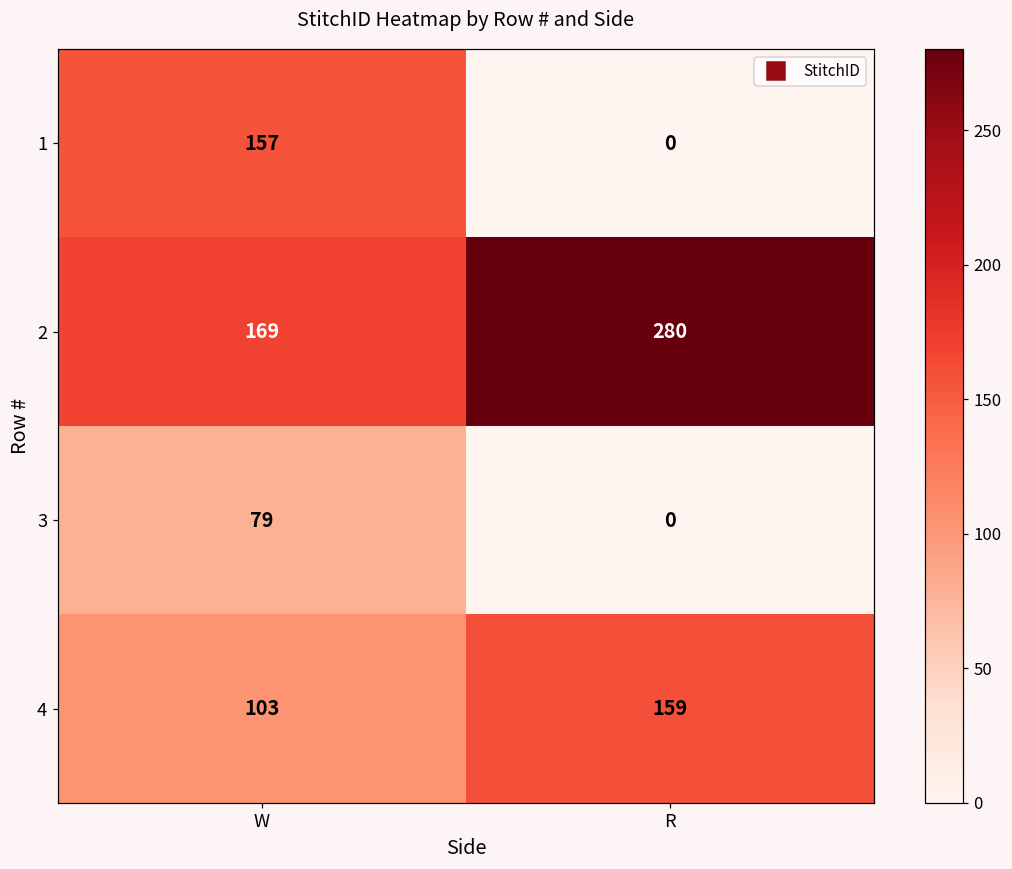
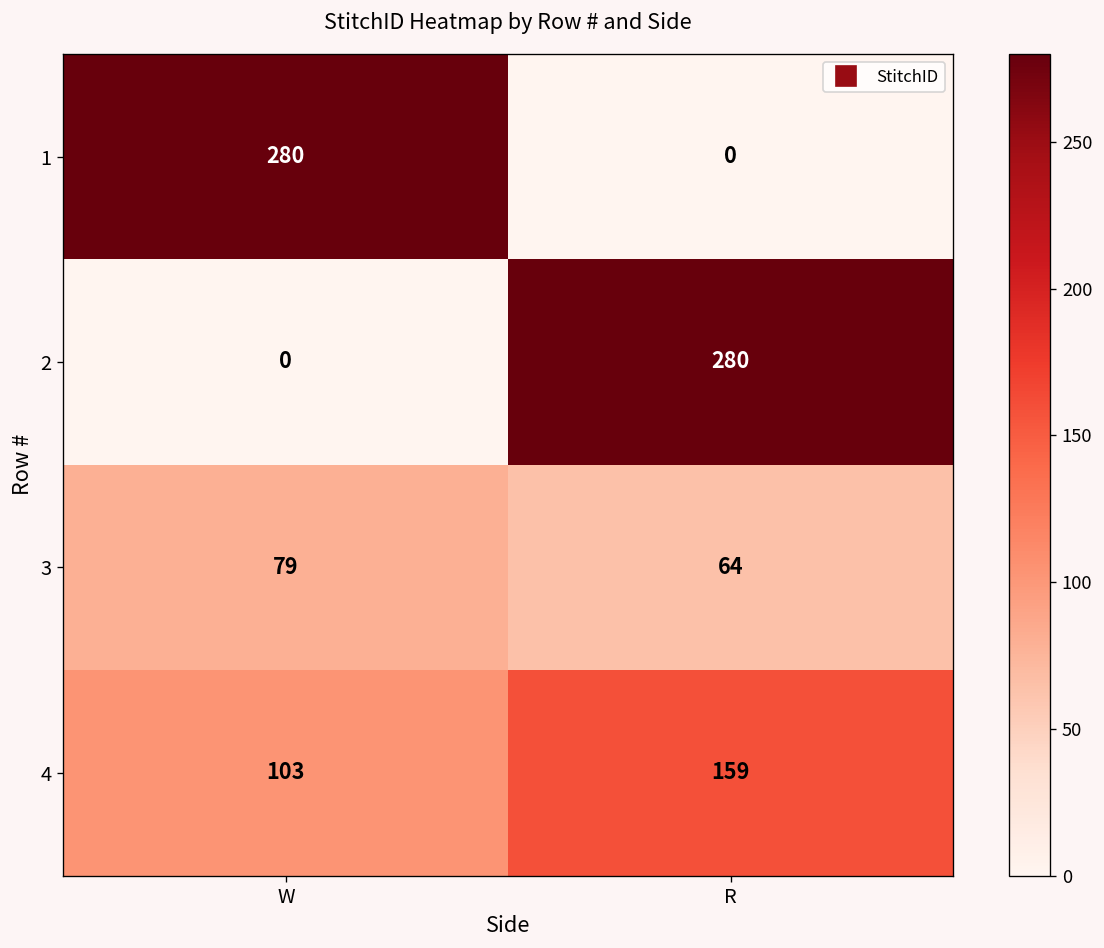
1, W: 157 -> 280
2, W: 169 -> 0
3, R: 0 -> 64
